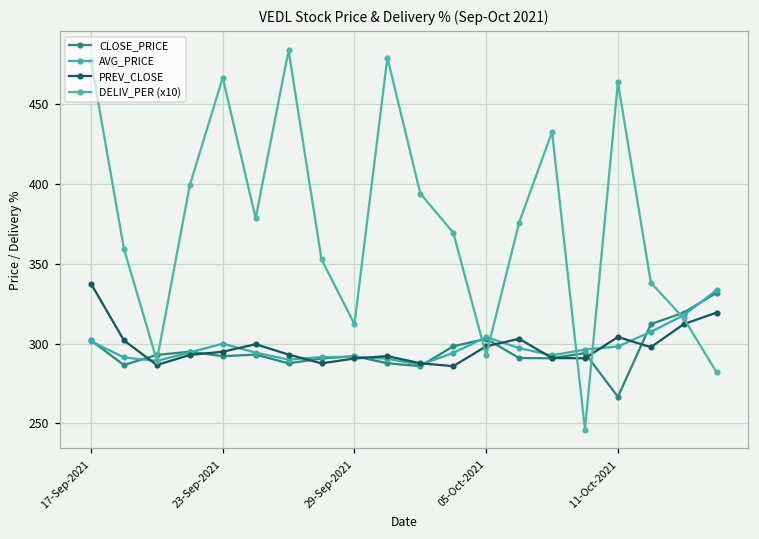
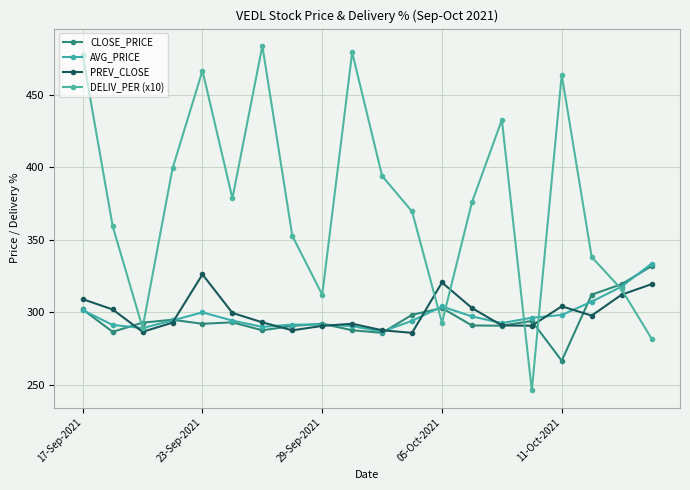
PREV_CLOSE, 17-Sep-2021: 338 -> 309
PREV_CLOSE, 23-Sep-2021: 295 -> 326
PREV_CLOSE, 05-Oct-2021: 298 -> 321
